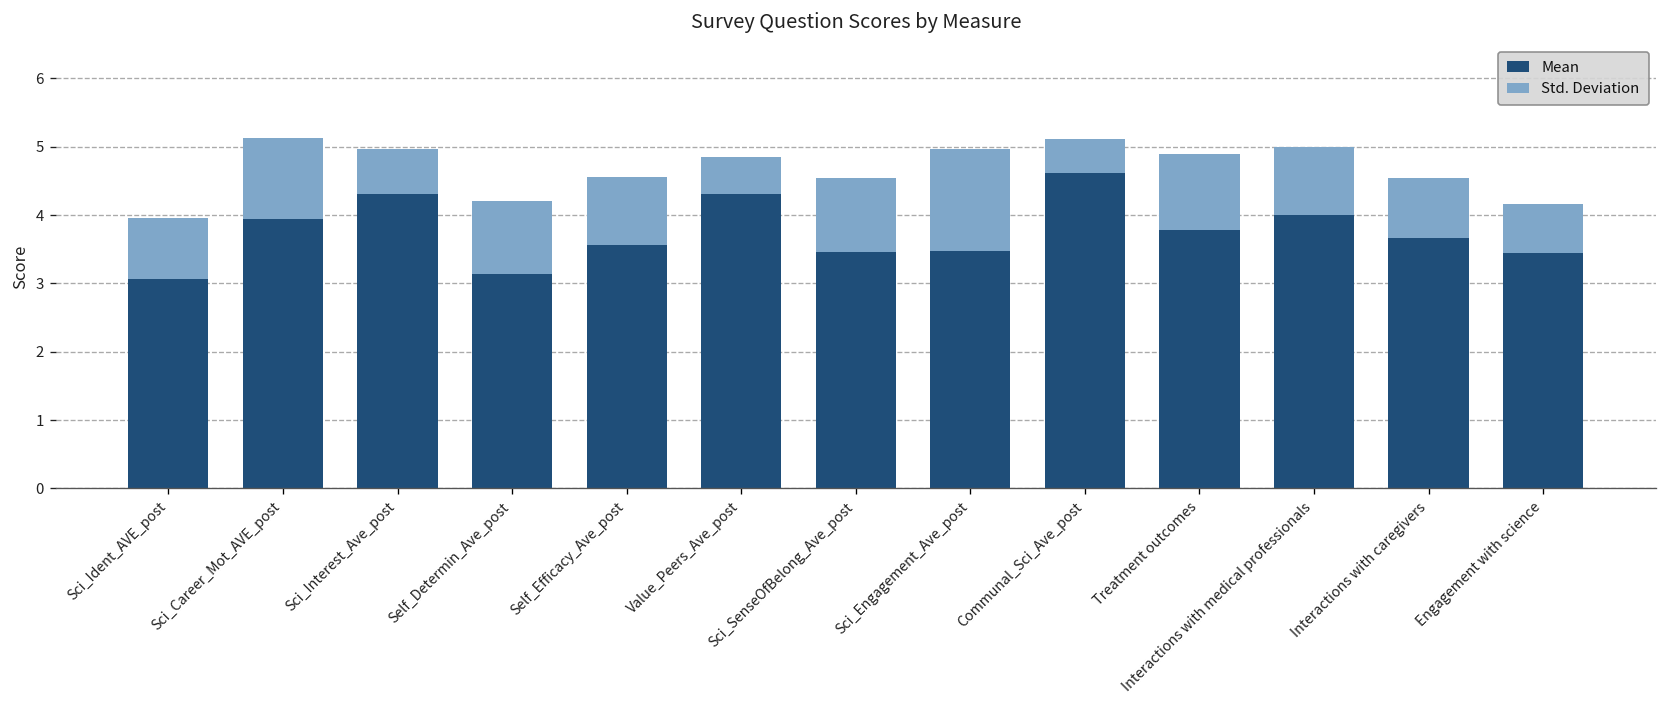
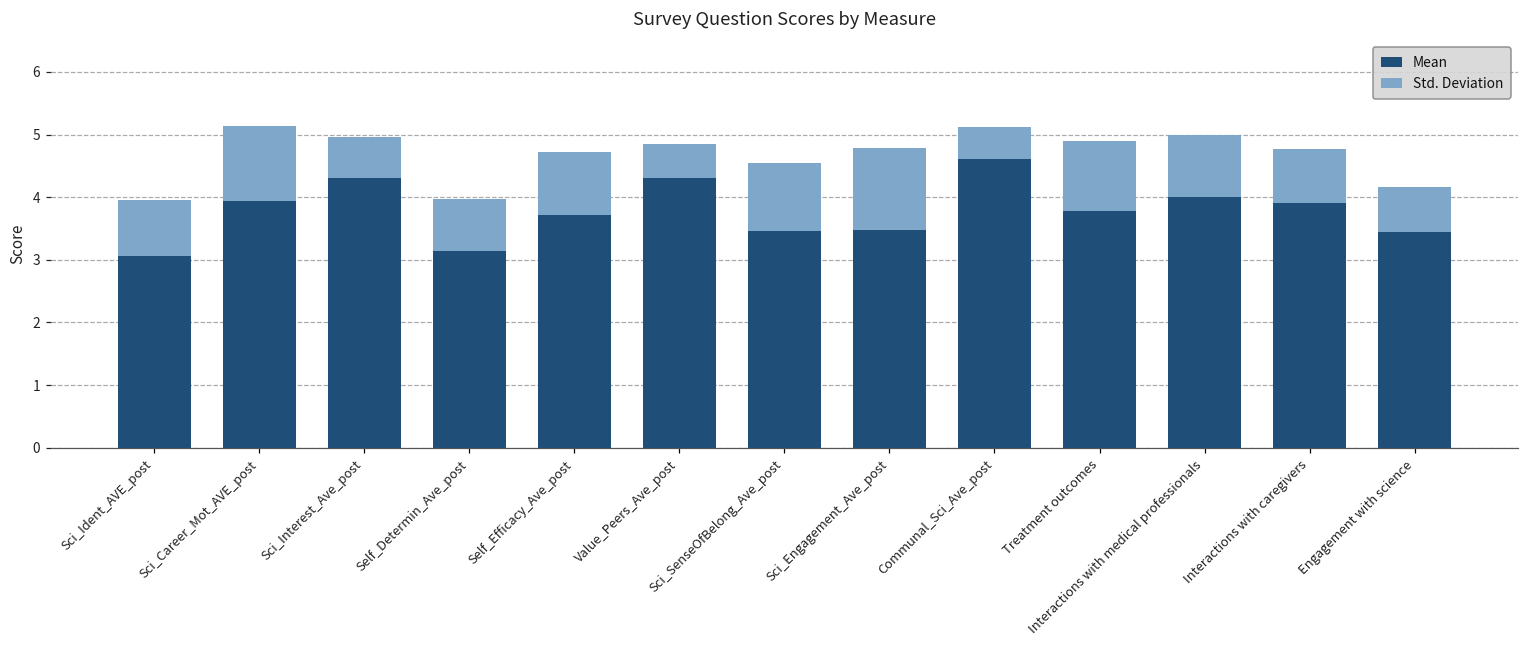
Std. Deviation, Self_Determin_Ave_post: 1.1 -> 0.8
Mean, Self_Efficacy_Ave_post: 3.6 -> 3.7
Std. Deviation, Sci_Engagement_Ave_post: 1.5 -> 1.3
Mean, Interactions with caregivers: 3.7 -> 3.9
